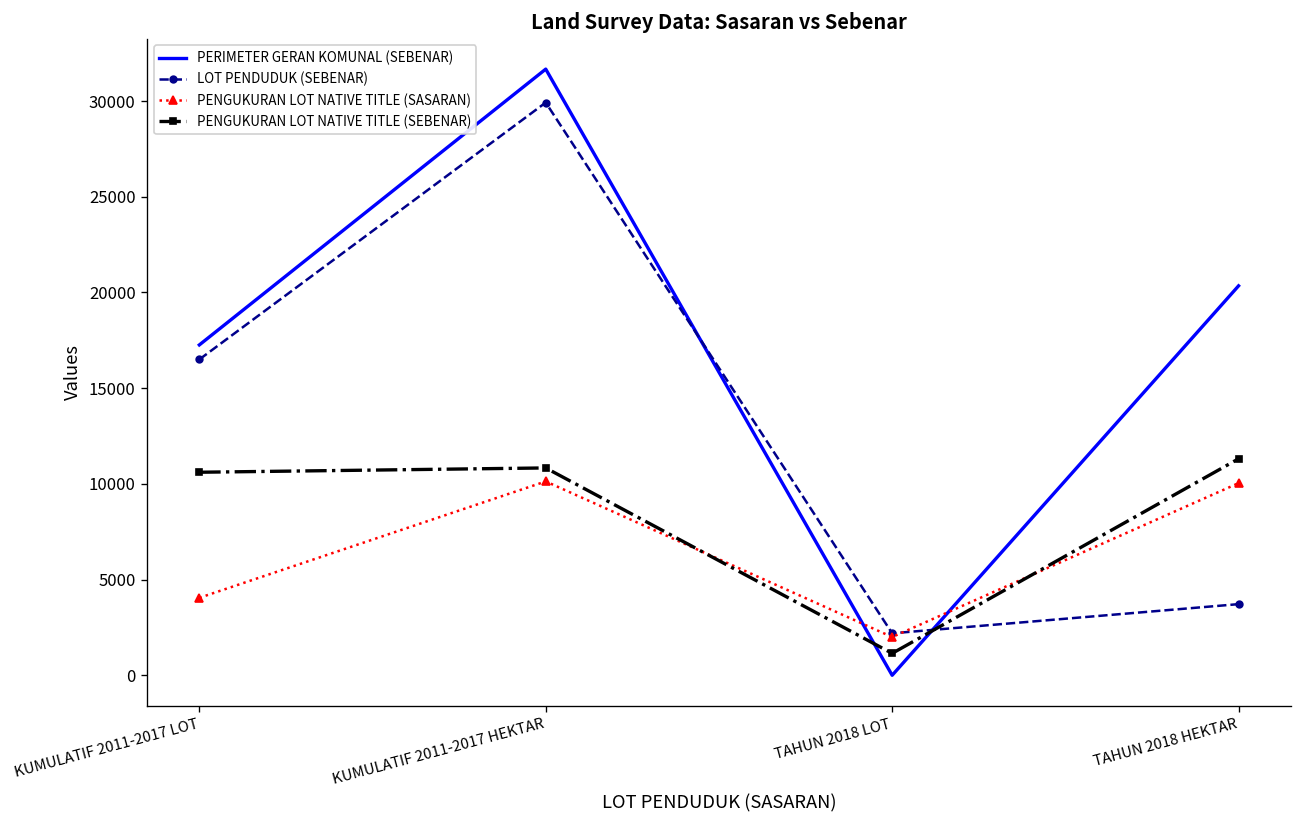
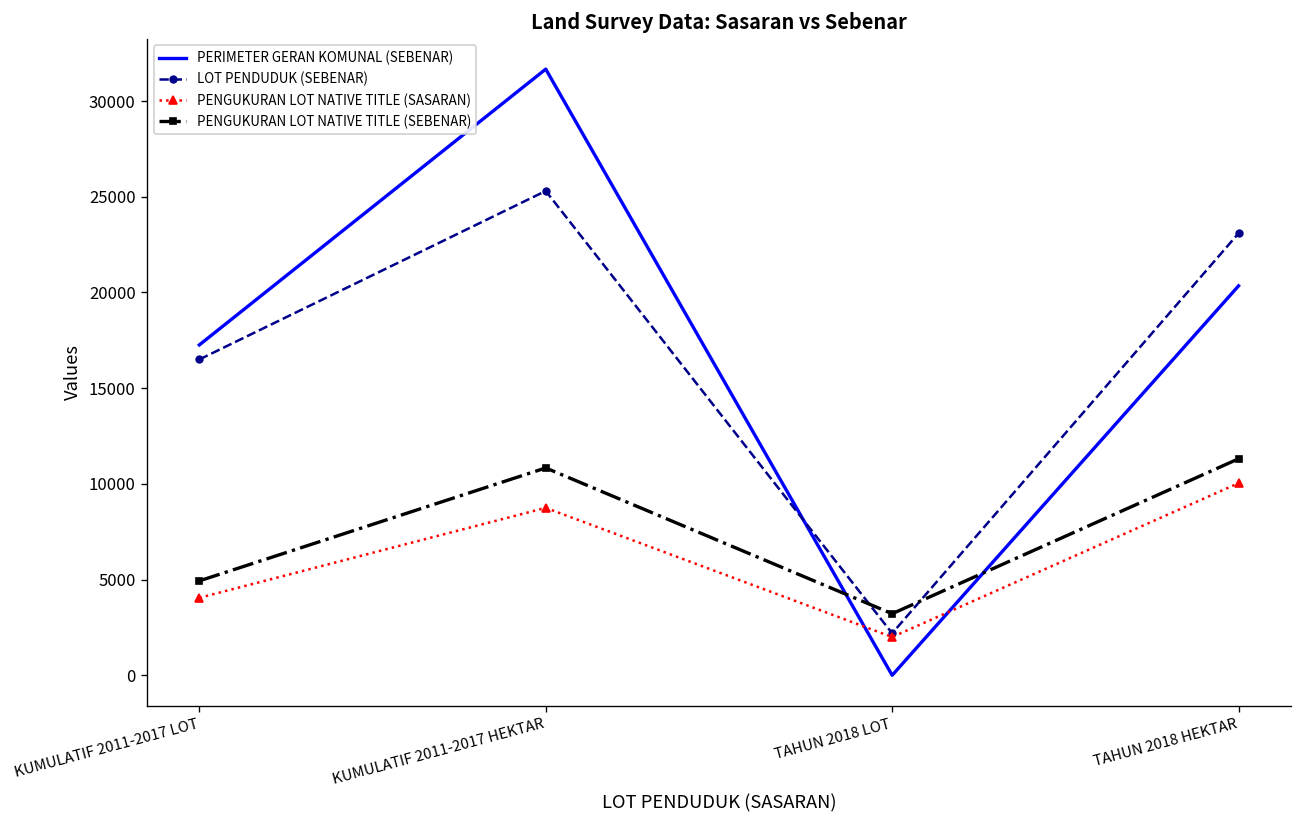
PENGUKURAN LOT NATIVE TITLE (SEBENAR), KUMULATIF 2011-2017 LOT: 10600 -> 4900
LOT PENDUDUK (SEBENAR), KUMULATIF 2011-2017 HEKTAR: 29900 -> 25300
PENGUKURAN LOT NATIVE TITLE (SASARAN), KUMULATIF 2011-2017 HEKTAR: 10100 -> 8800
PENGUKURAN LOT NATIVE TITLE (SEBENAR), TAHUN 2018 LOT: 1100 -> 3200
LOT PENDUDUK (SEBENAR), TAHUN 2018 HEKTAR: 3700 -> 23100
